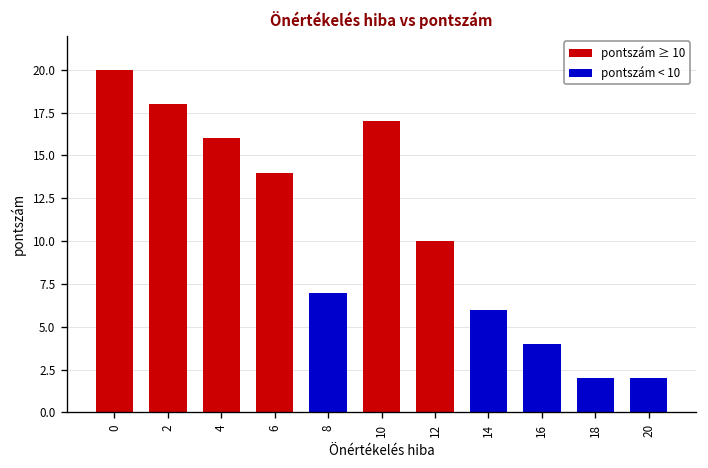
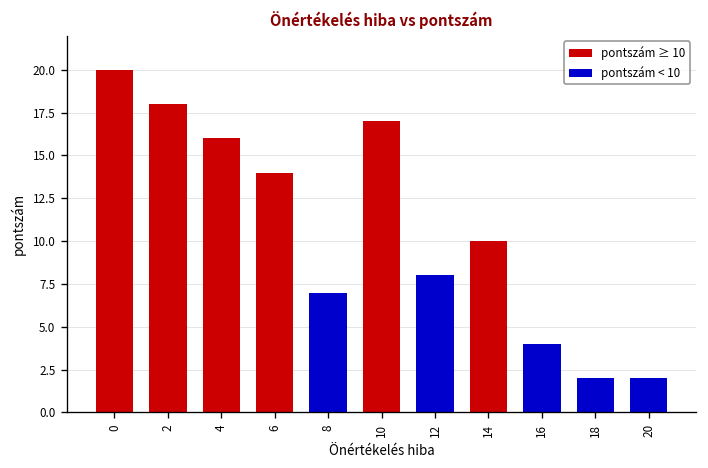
12: 10 -> 8
14: 6 -> 10
